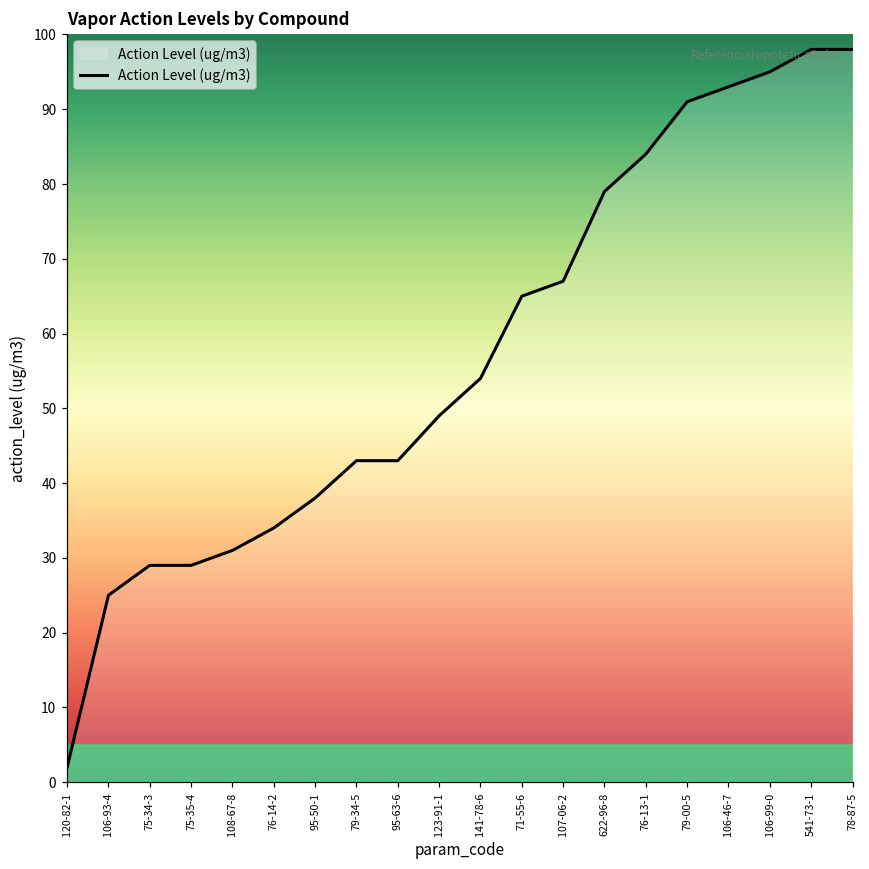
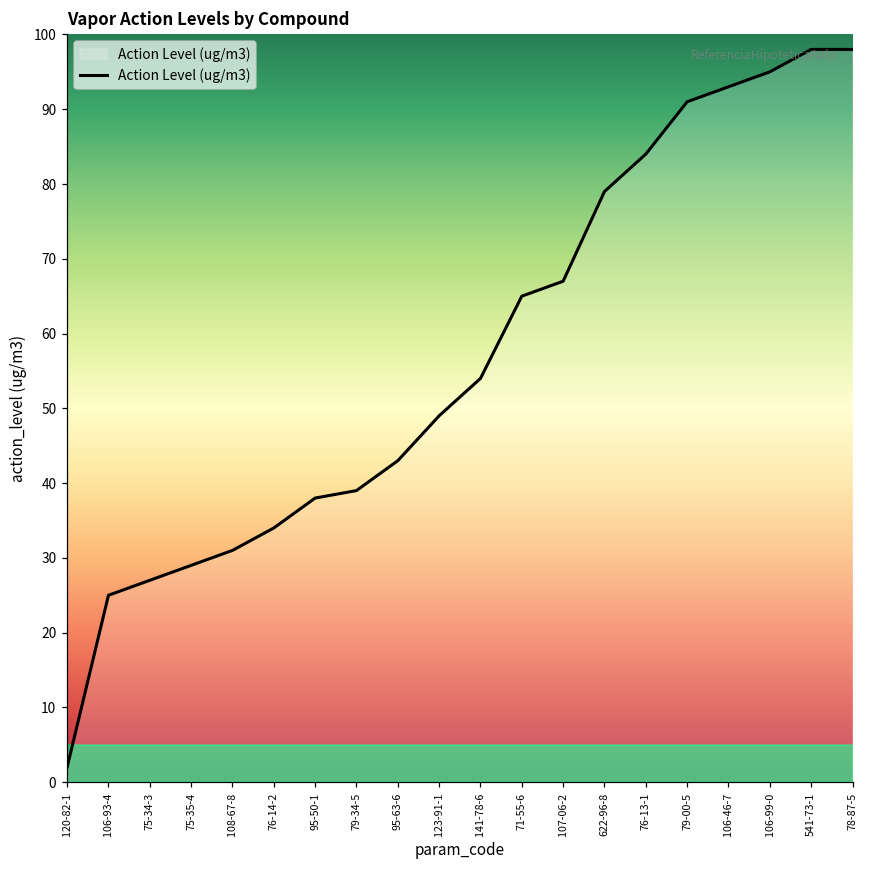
75-34-3: 29 -> 27
79-34-5: 43 -> 39
